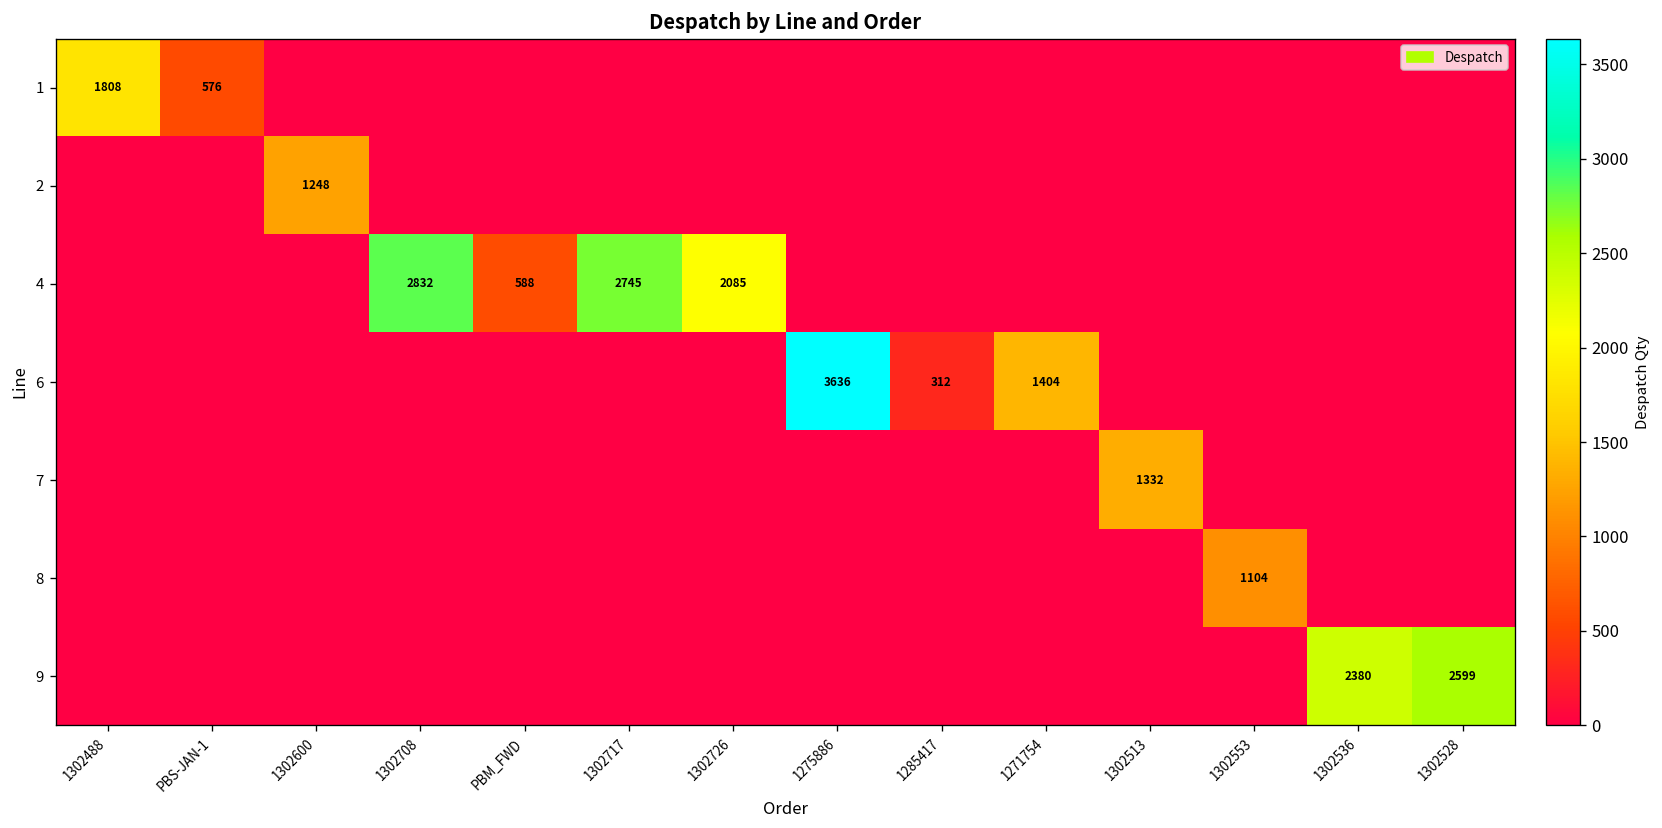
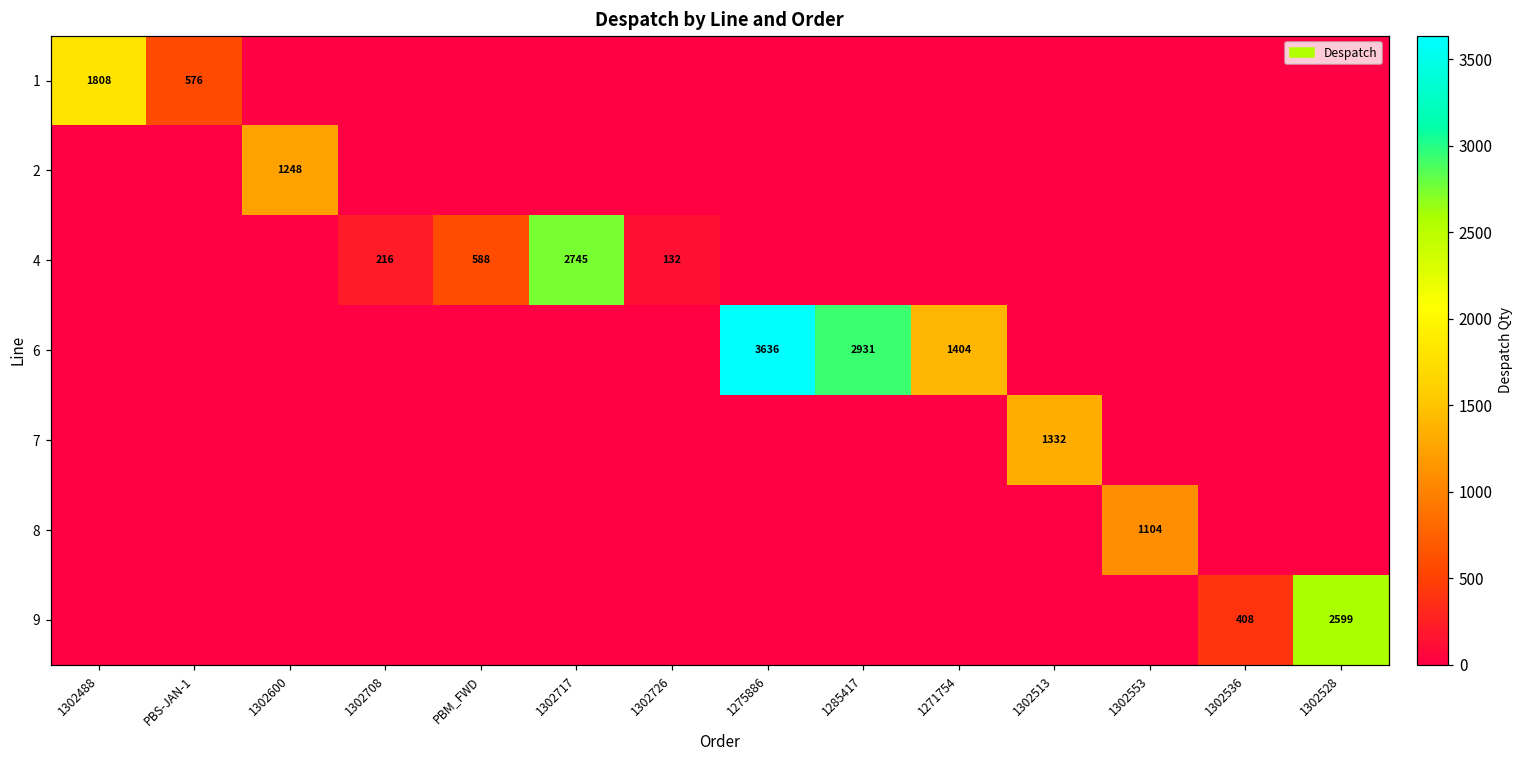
4, 1302708: 2832 -> 216
4, 1302726: 2085 -> 132
6, 1285417: 312 -> 2931
9, 1302536: 2380 -> 408
